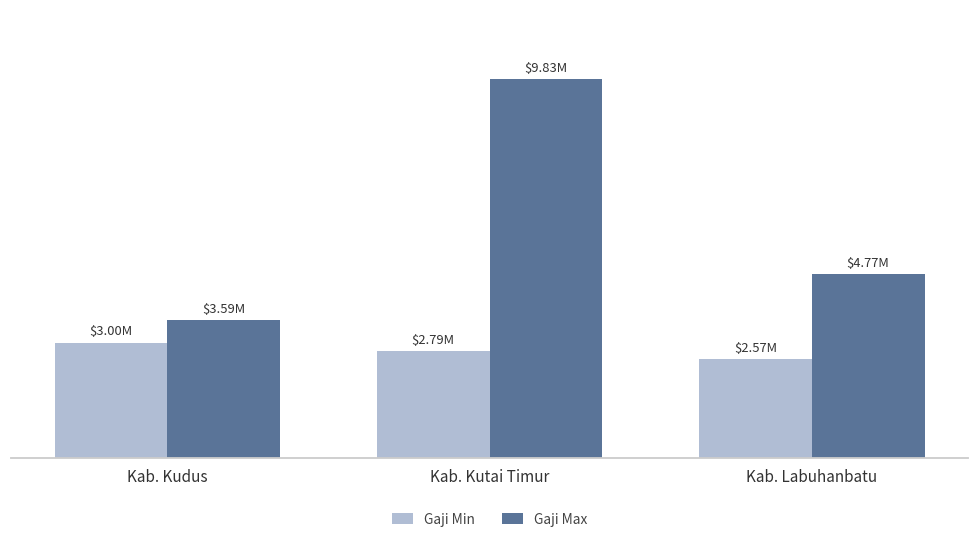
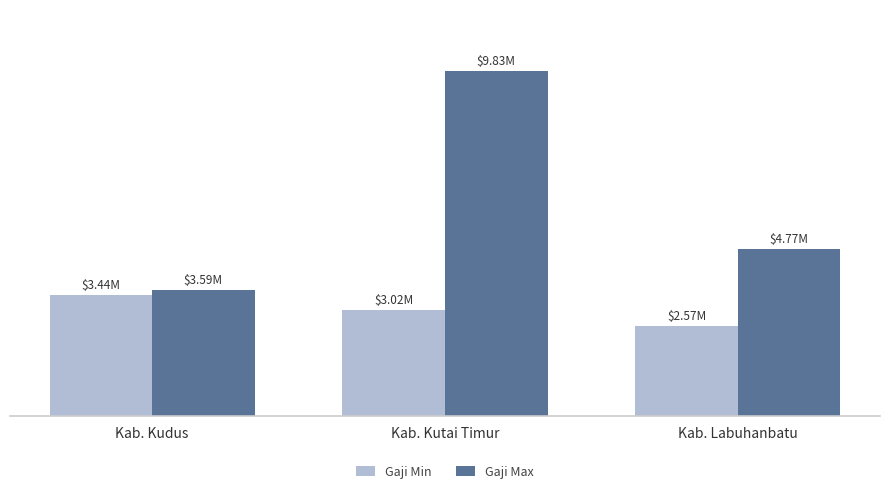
Gaji Min, Kab. Kudus: $3.00M -> $3.44M
Gaji Min, Kab. Kutai Timur: $2.79M -> $3.02M
